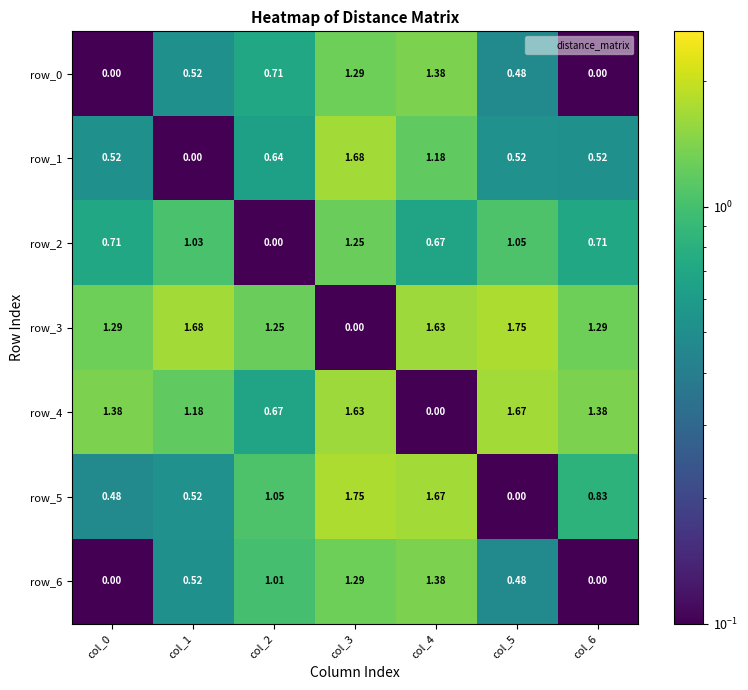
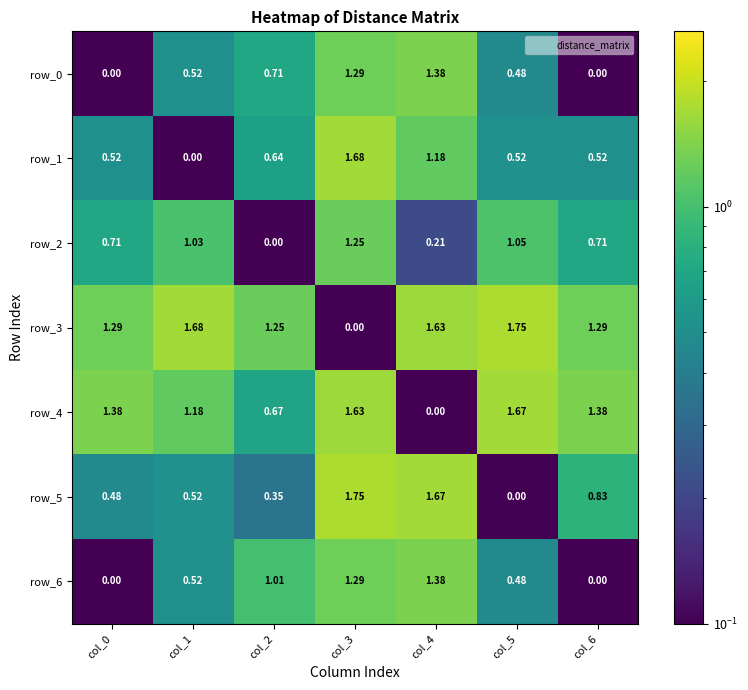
row_2, col_4: 0.67 -> 0.21
row_5, col_2: 1.05 -> 0.35
